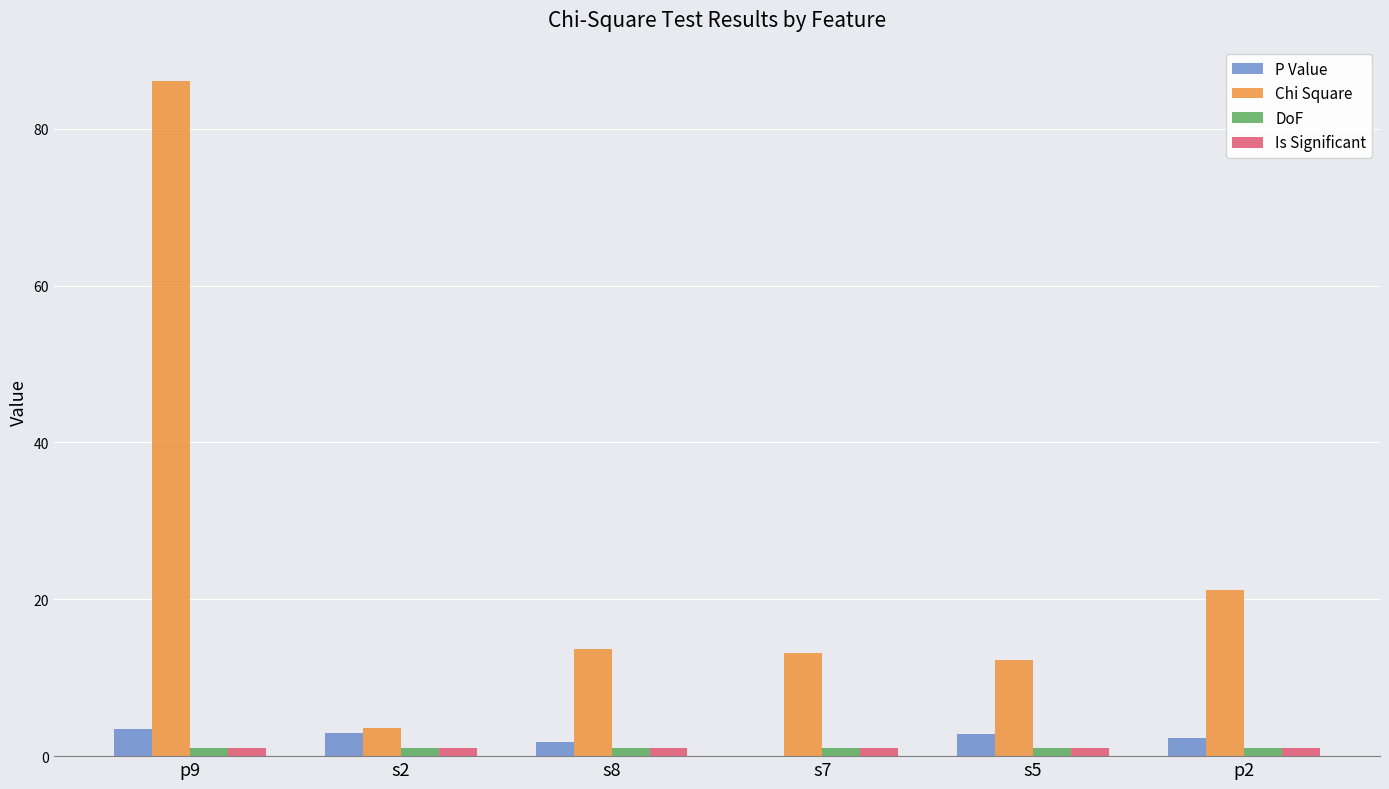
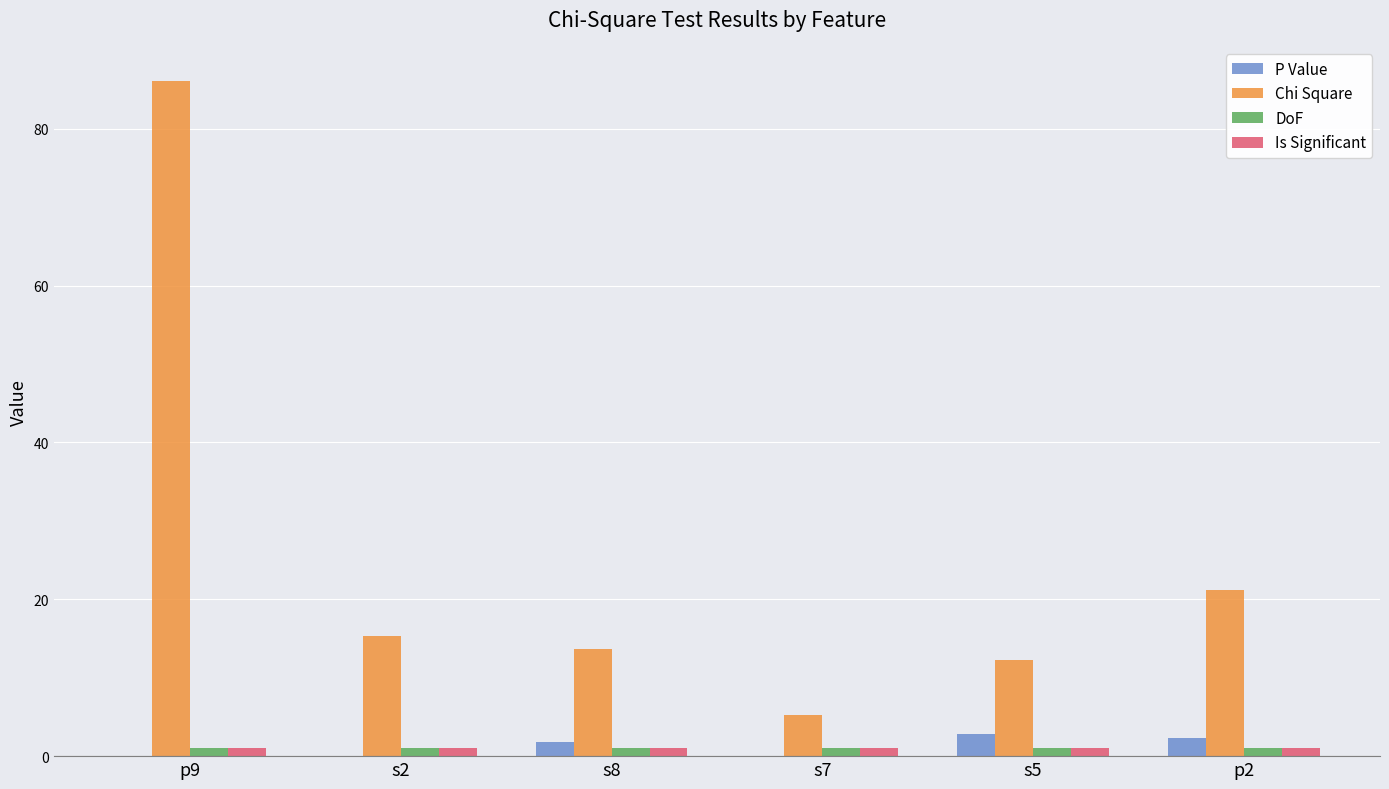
P Value, p9: 4 -> 0
P Value, s2: 3 -> 0
Chi Square, s2: 4 -> 15
Chi Square, s7: 13 -> 5
